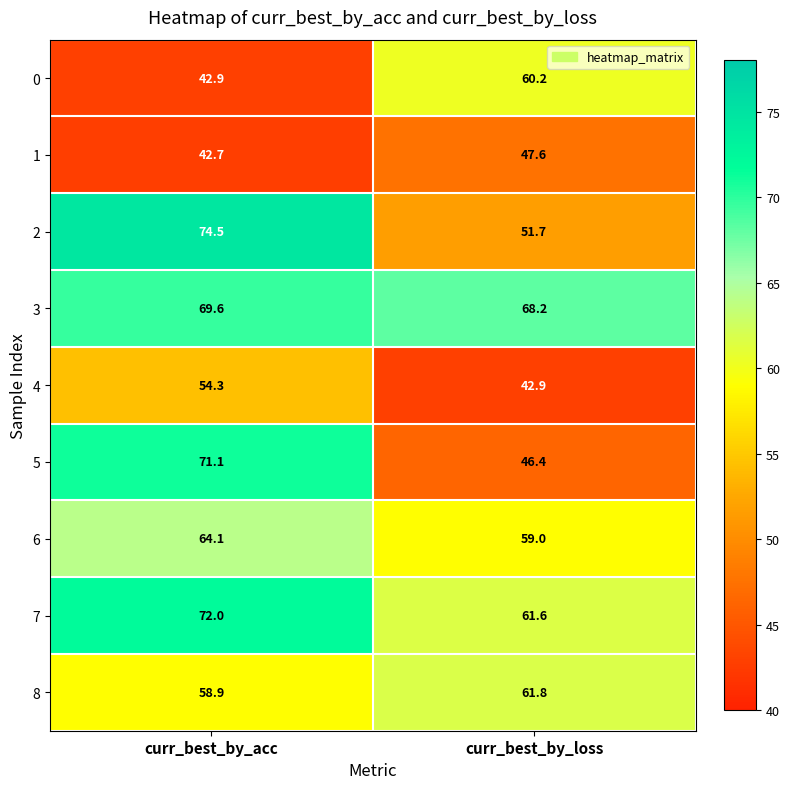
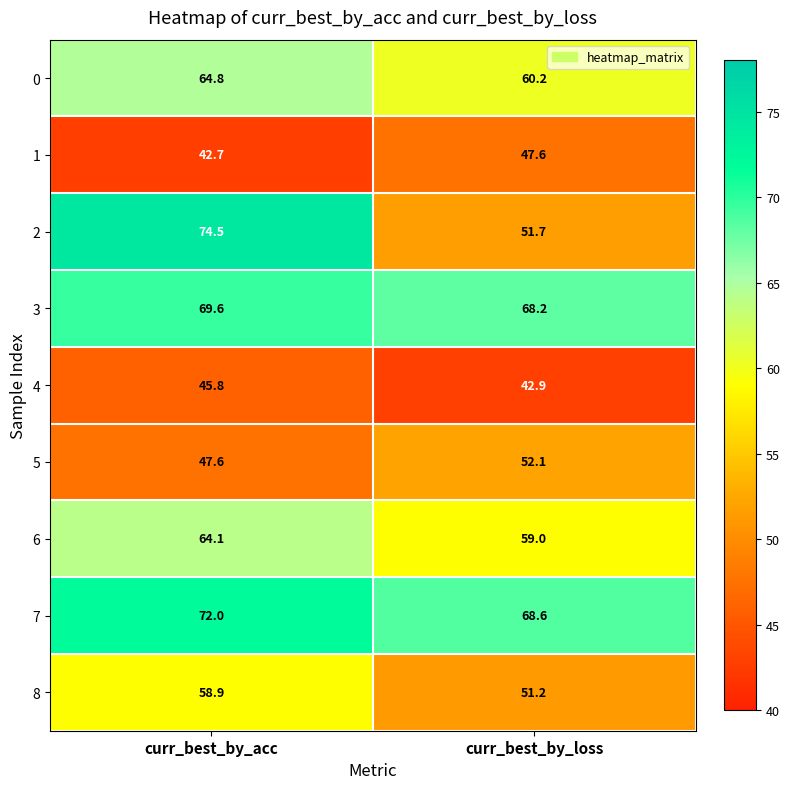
0, curr_best_by_acc: 42.9 -> 64.8
4, curr_best_by_acc: 54.3 -> 45.8
5, curr_best_by_acc: 71.1 -> 47.6
5, curr_best_by_loss: 46.4 -> 52.1
7, curr_best_by_loss: 61.6 -> 68.6
8, curr_best_by_loss: 61.8 -> 51.2
